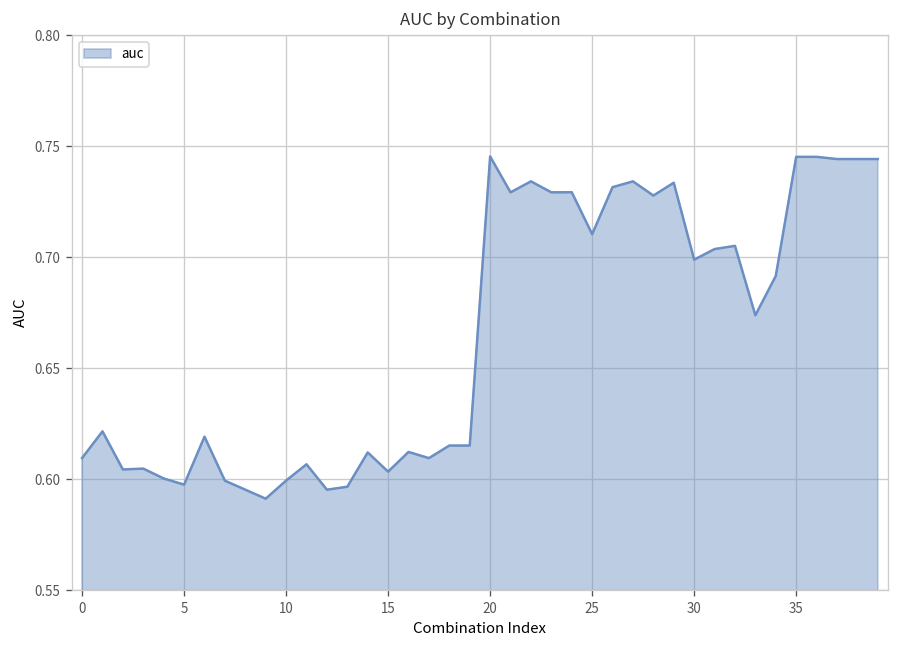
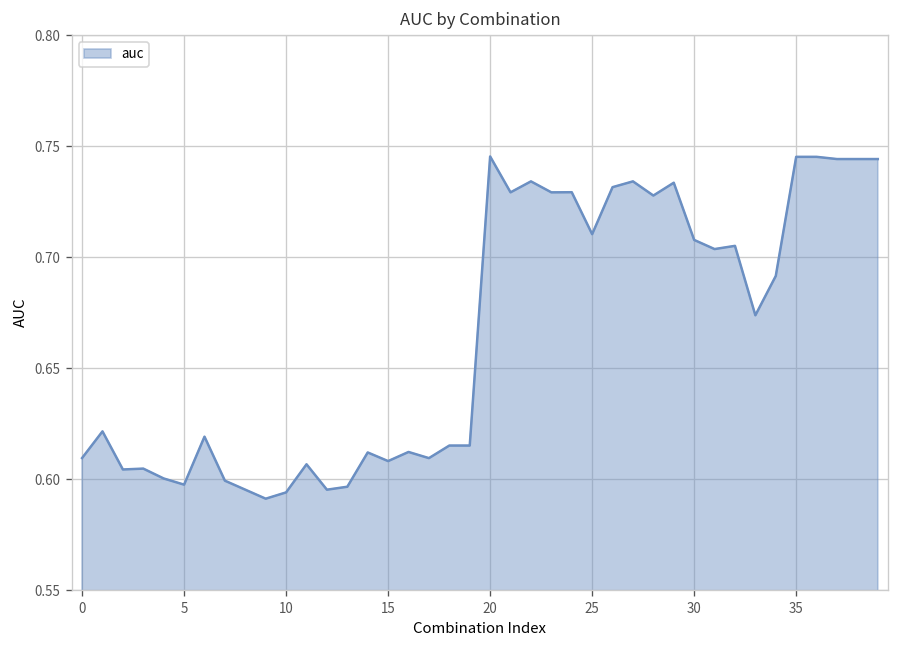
10: 0.599 -> 0.594
15: 0.603 -> 0.608
30: 0.699 -> 0.708
